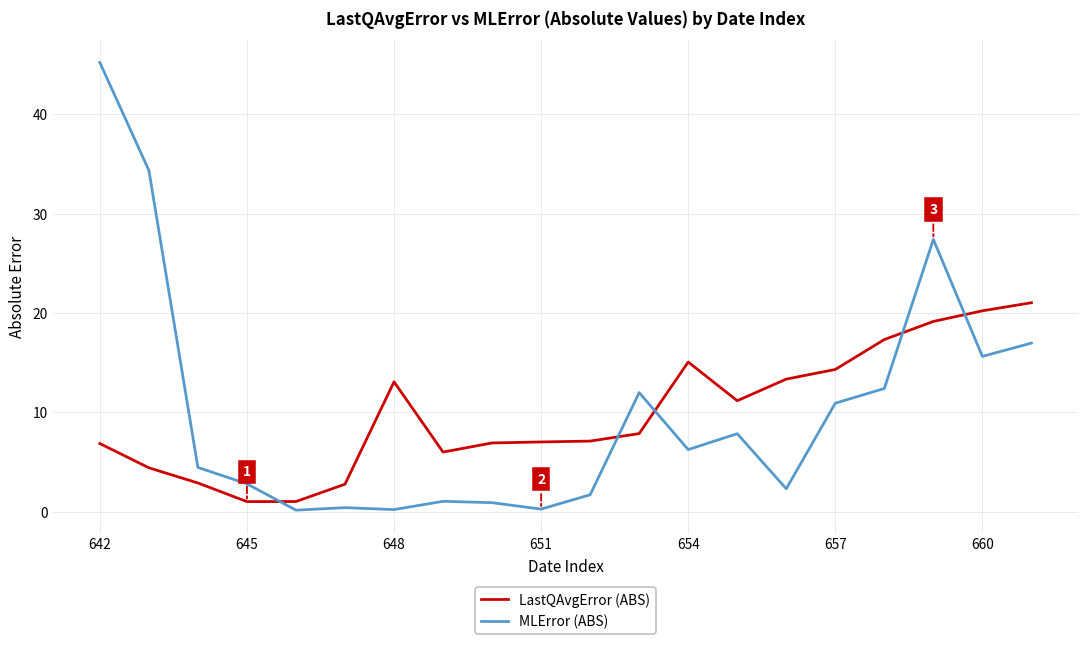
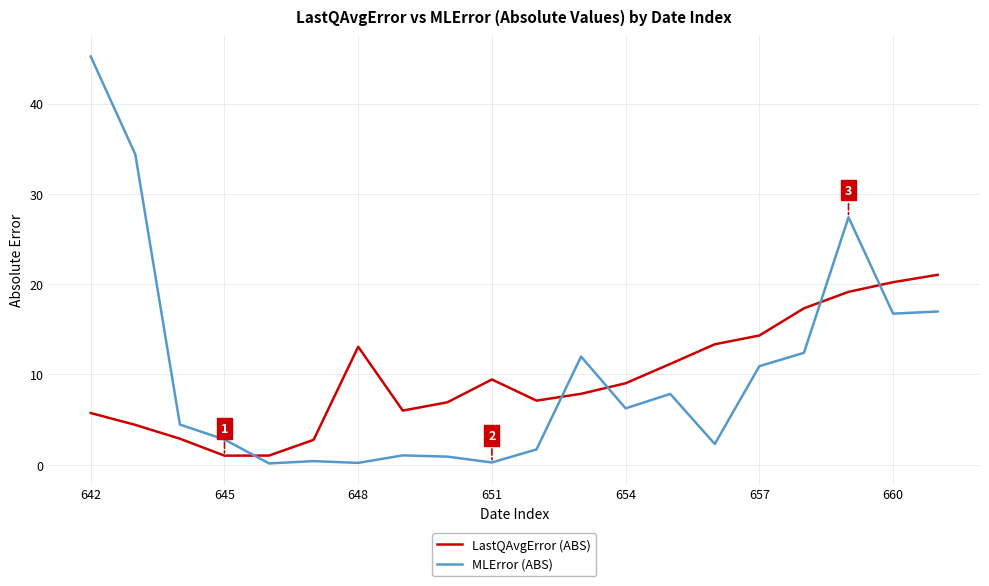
LastQAvgError (ABS), 642: 7 -> 6
LastQAvgError (ABS), 651: 7 -> 9
LastQAvgError (ABS), 654: 15 -> 9
MLError (ABS), 660: 16 -> 17
